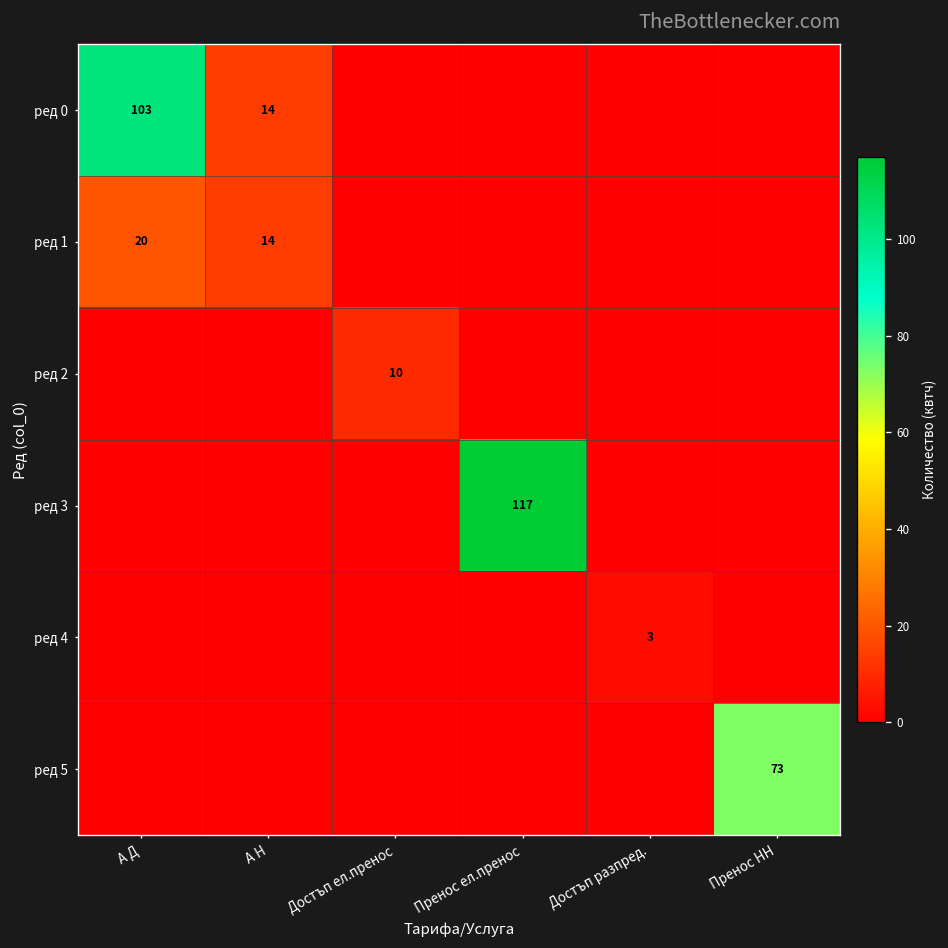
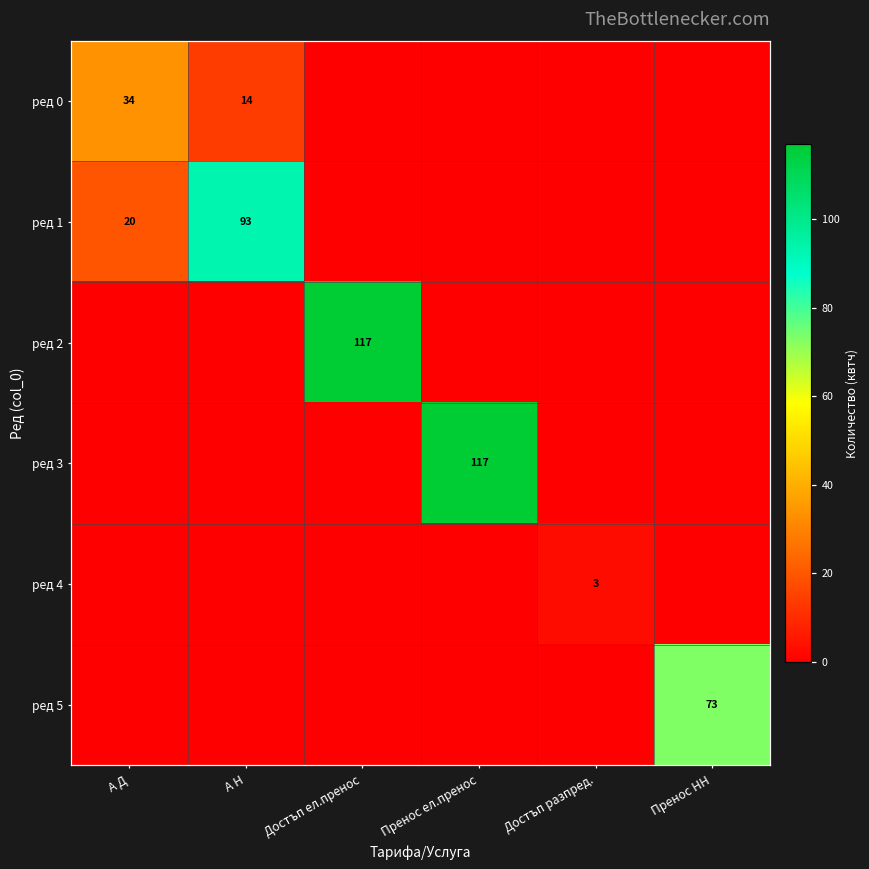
ред 0, А Д: 103 -> 34
ред 1, А Н: 14 -> 93
ред 2, Достъп ел.пренос: 10 -> 117
